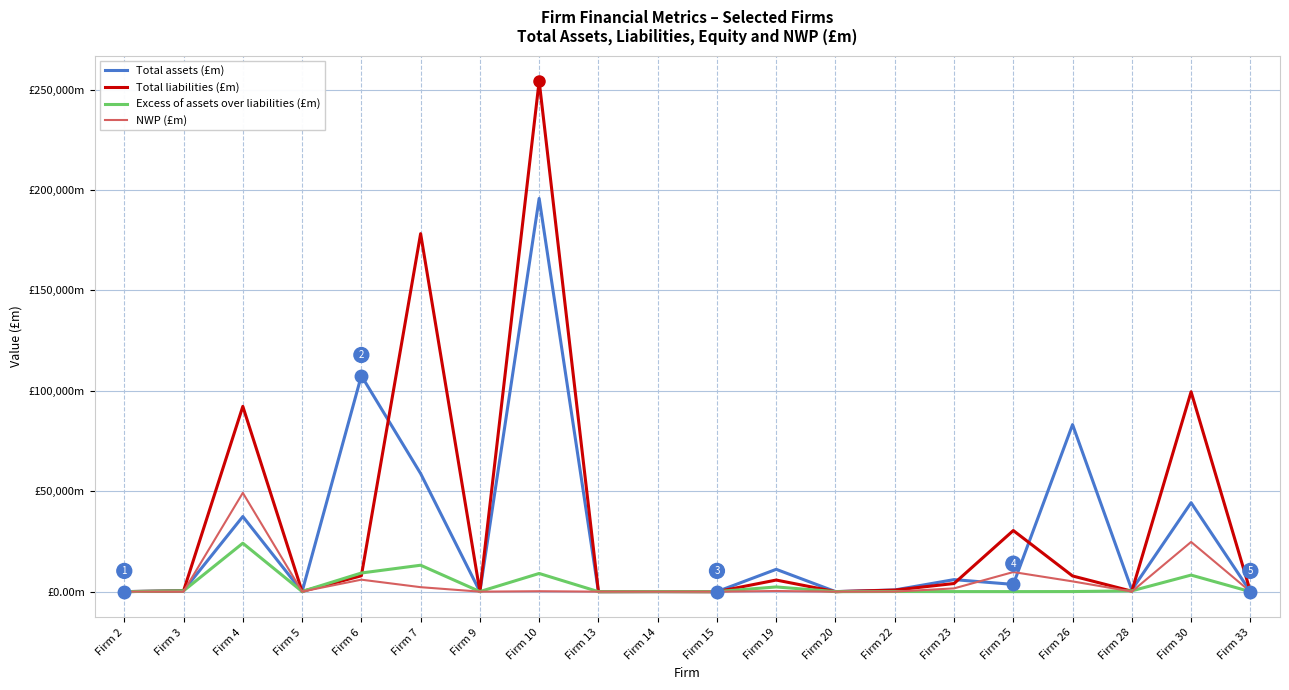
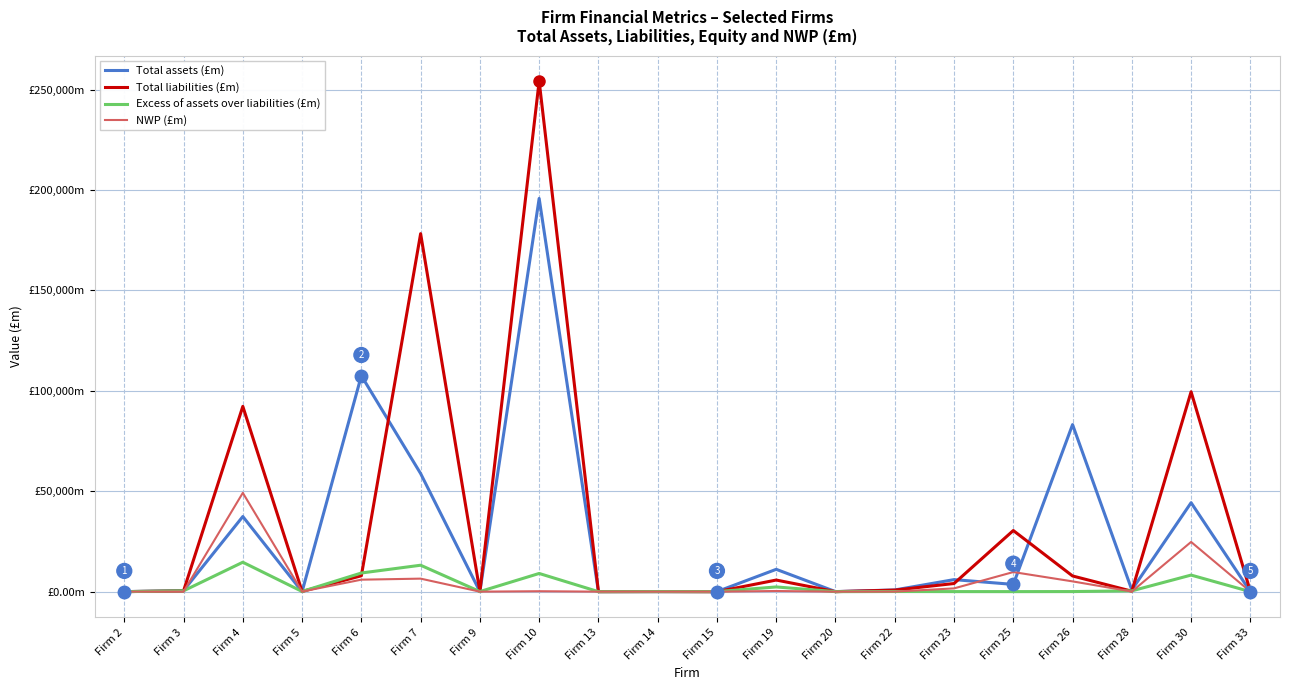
Excess of assets over liabilities (£m), Firm 4: £24,000m -> £15,000m
NWP (£m), Firm 7: £2,000m -> £6,000m
